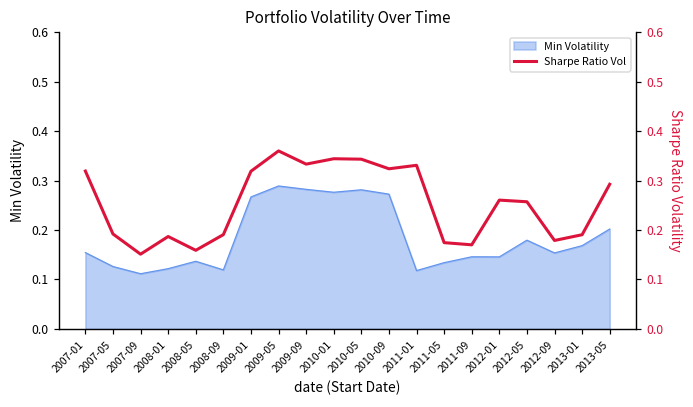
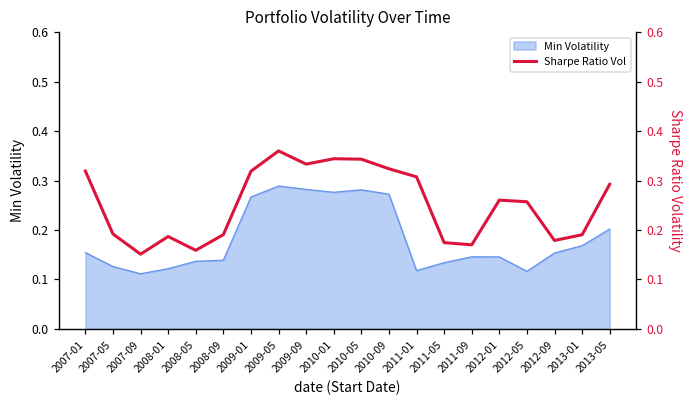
Min Volatility, 2008-09: 0.12 -> 0.14
Min Volatility, 2012-05: 0.18 -> 0.12
Sharpe Ratio Vol, 2011-01: 0.33 -> 0.31
